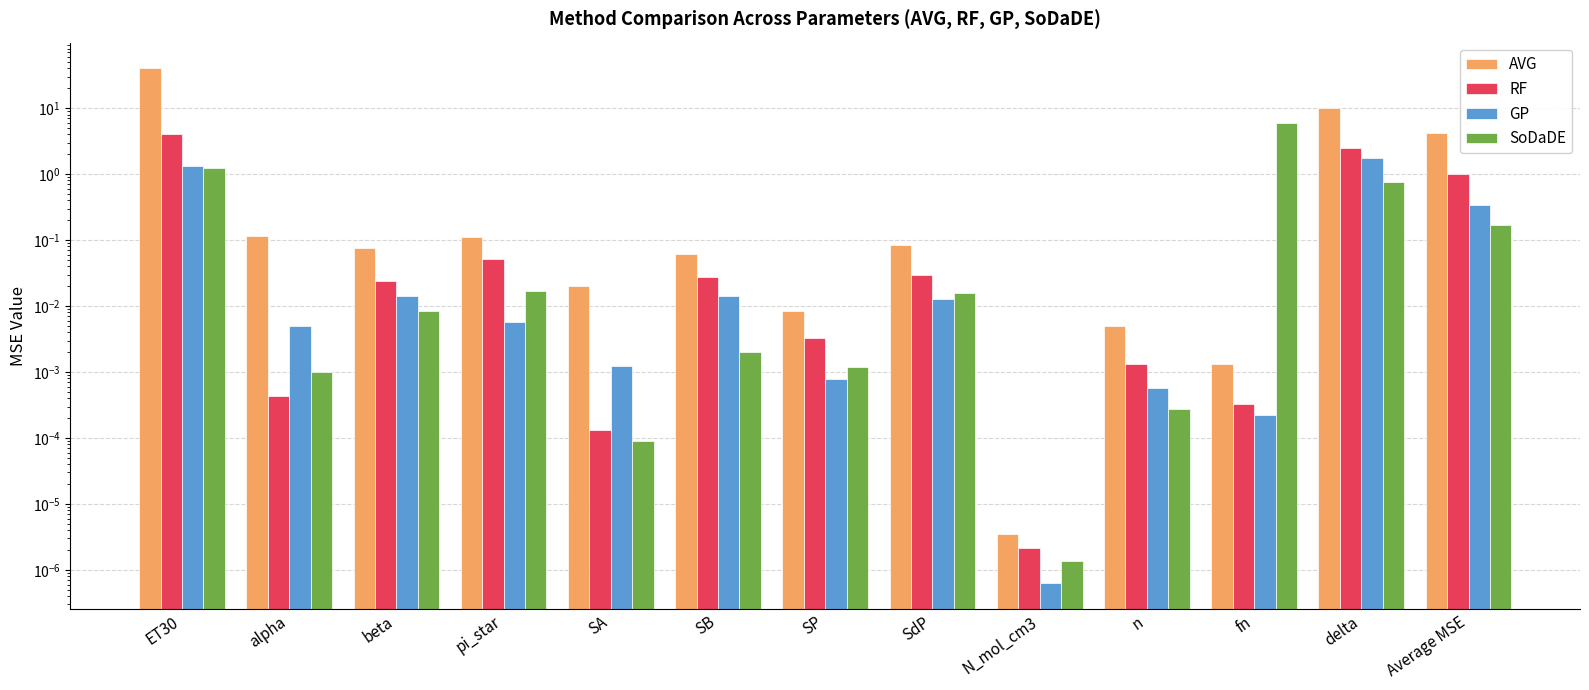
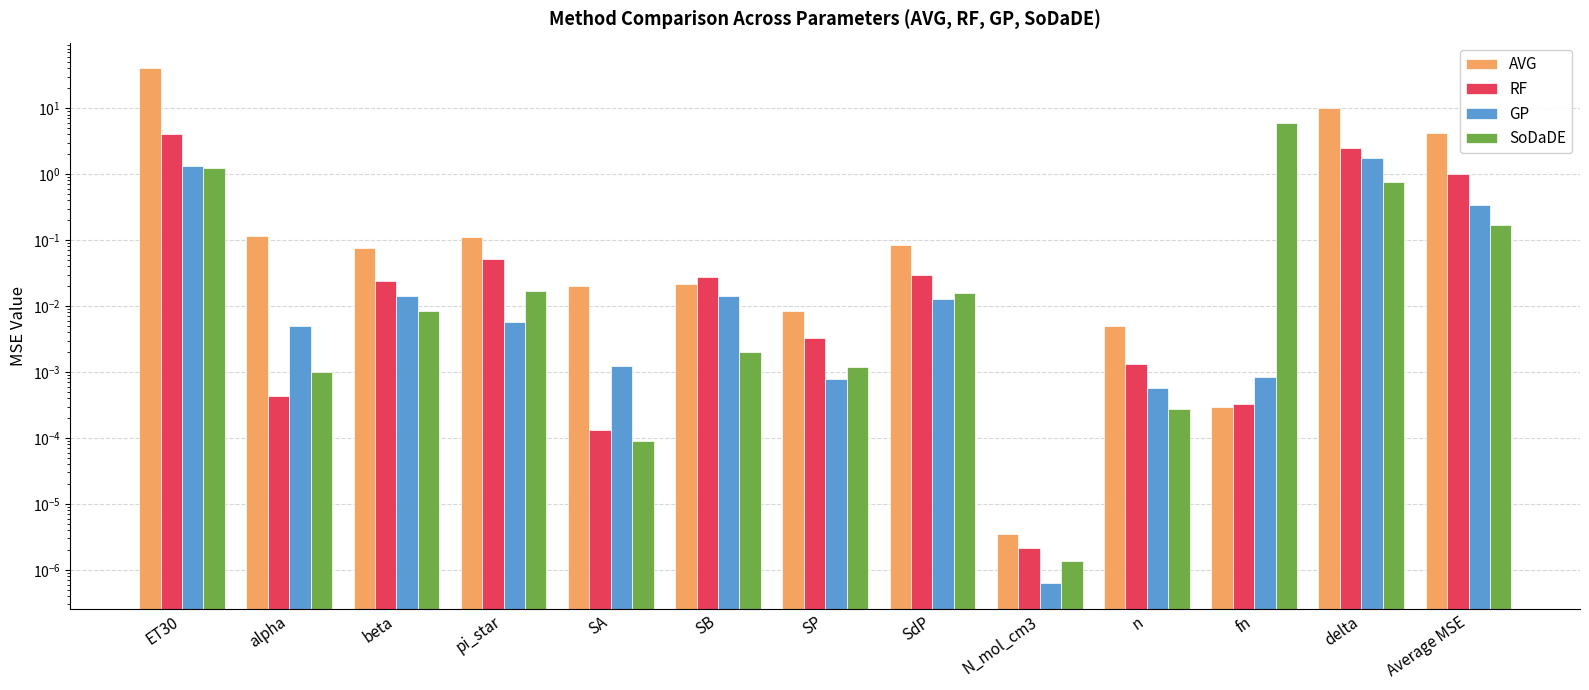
AVG, SB: 0.06 -> 0.021
AVG, fn: 0.0013 -> 0.0003
GP, fn: 0.00023 -> 0.0008
